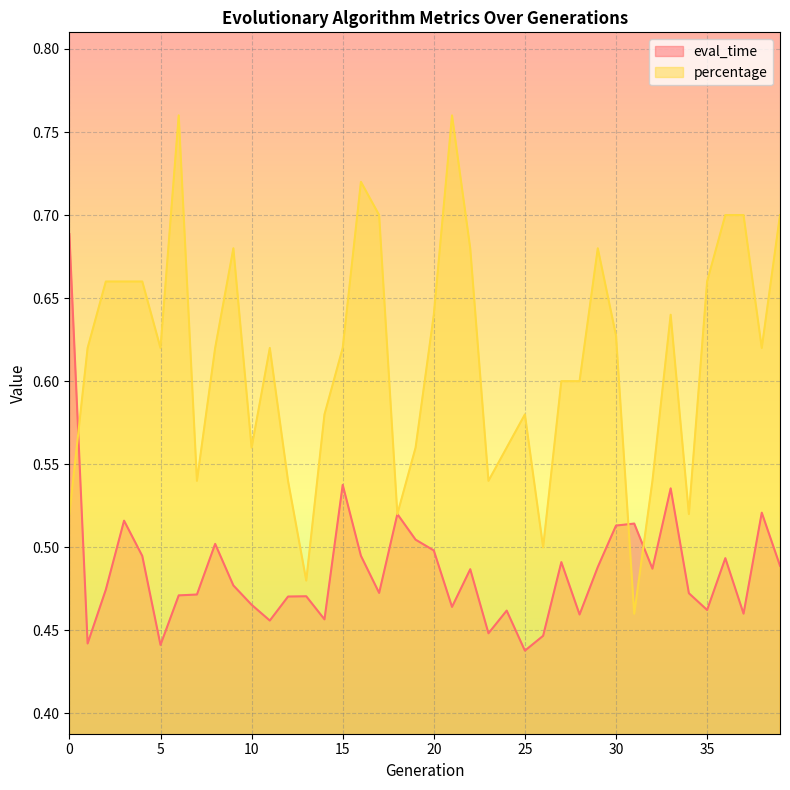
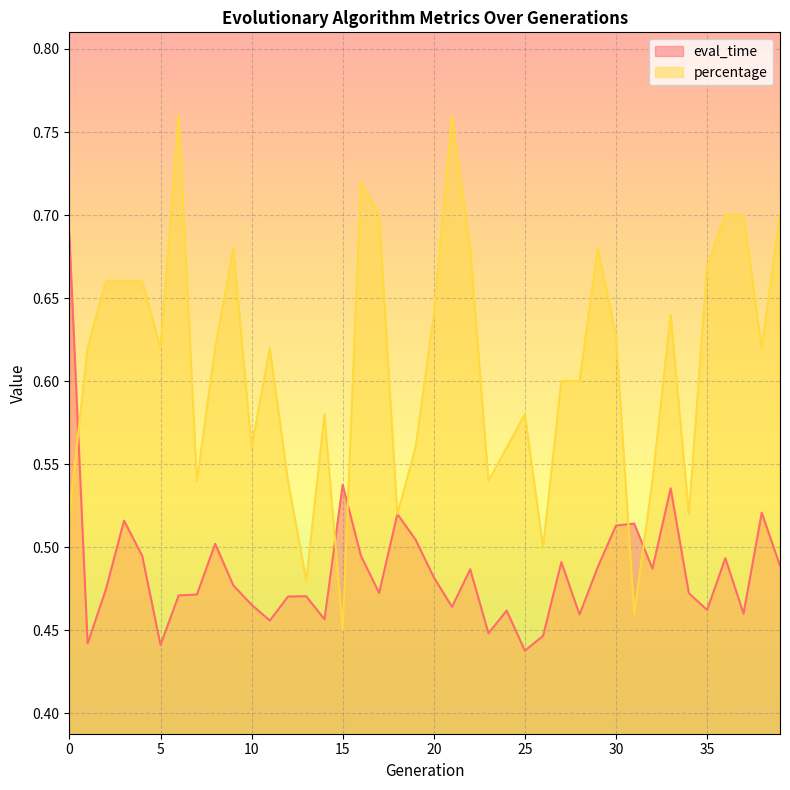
percentage, 15: 0.62 -> 0.45
eval_time, 20: 0.498 -> 0.482
percentage, 35: 0.660 -> 0.669
